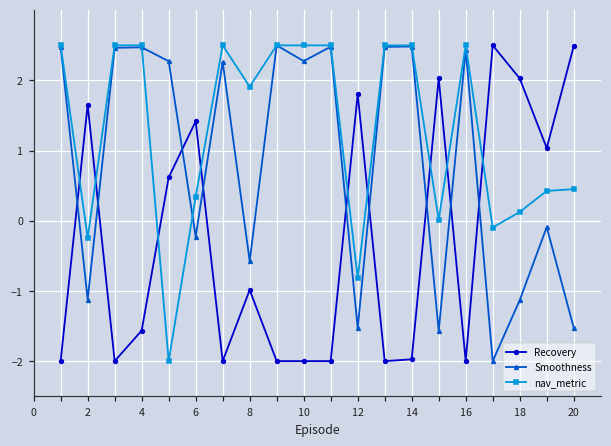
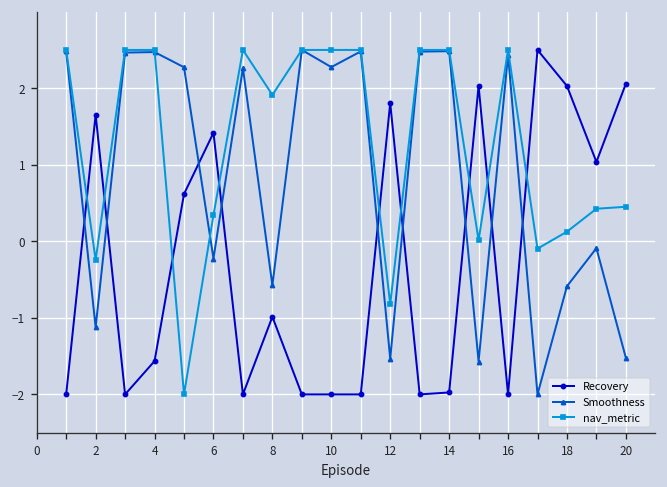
Smoothness, 18: -1.1 -> -0.6
Recovery, 20: 2.5 -> 2.1
